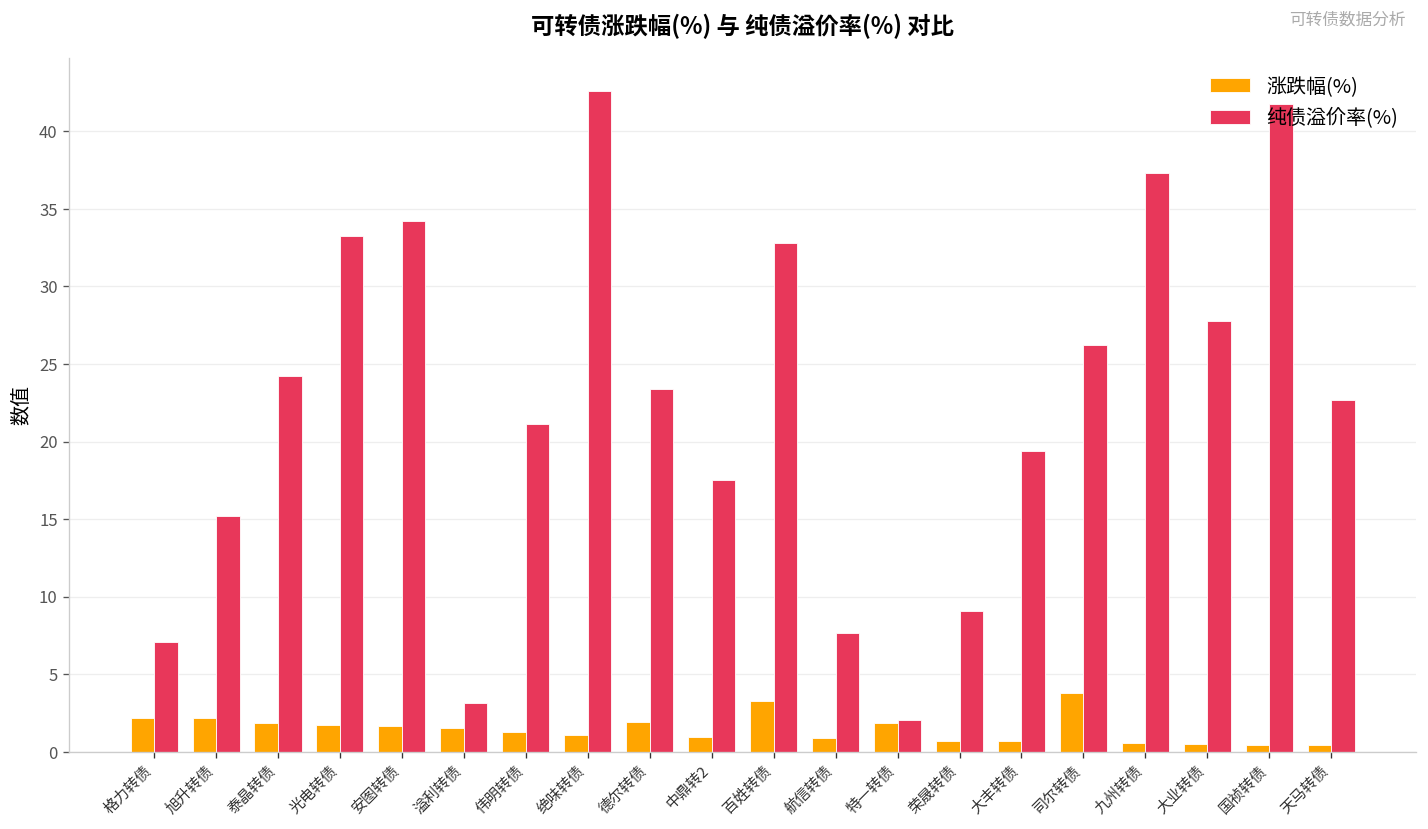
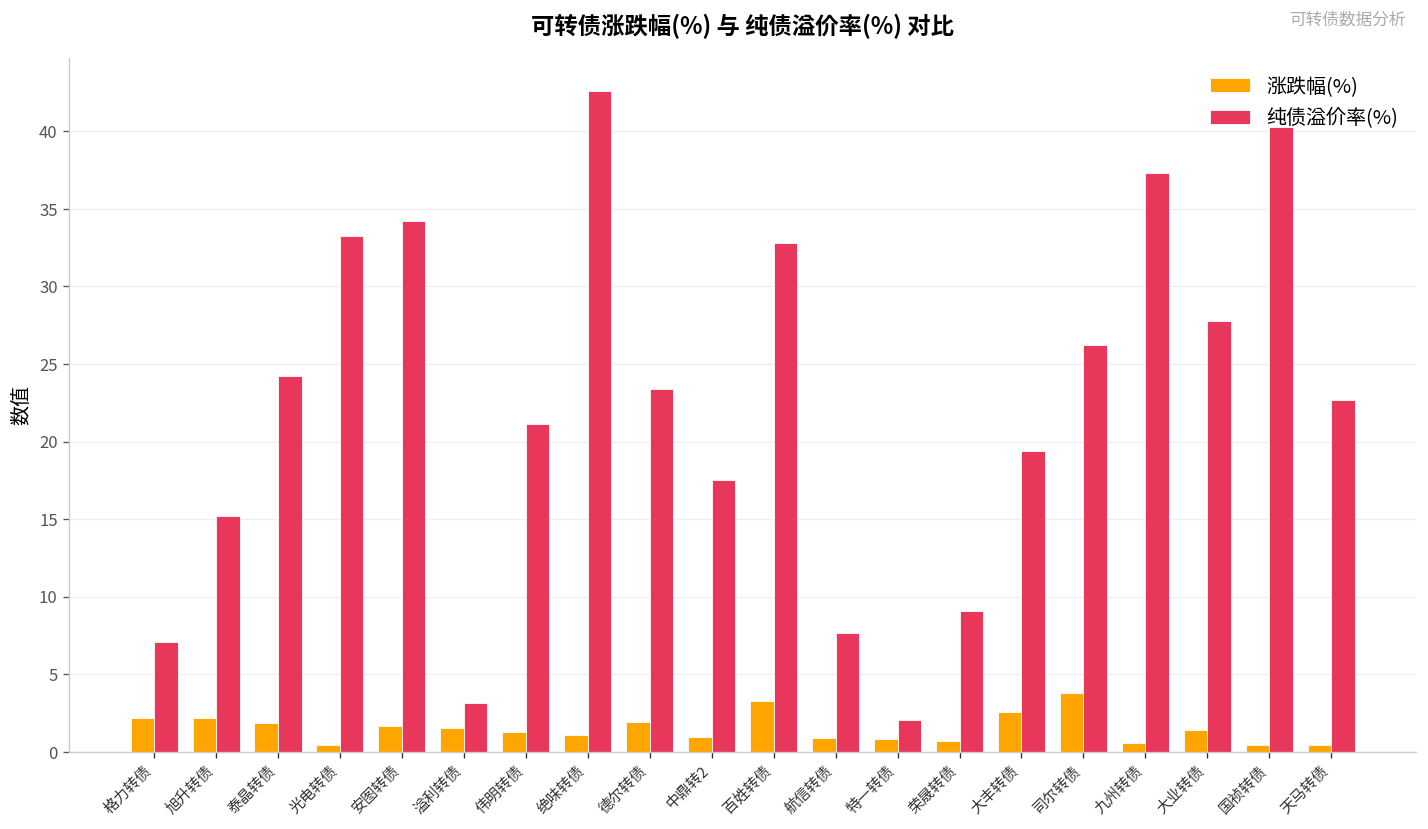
涨跌幅(%), 光电转债: 1.7 -> 0.4
涨跌幅(%), 特一转债: 1.8 -> 0.8
涨跌幅(%), 大丰转债: 0.7 -> 2.6
涨跌幅(%), 大业转债: 0.5 -> 1.4
纯债溢价率(%), 国祯转债: 41.7 -> 40.3
